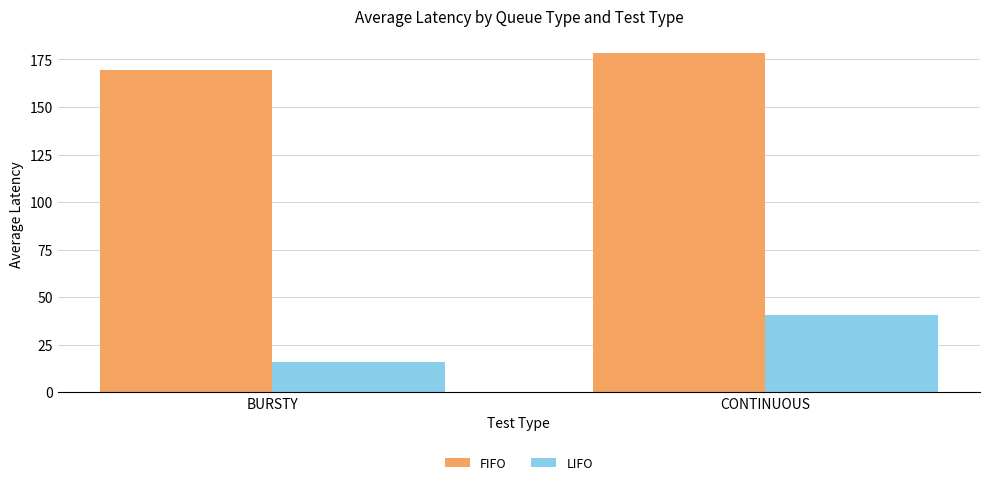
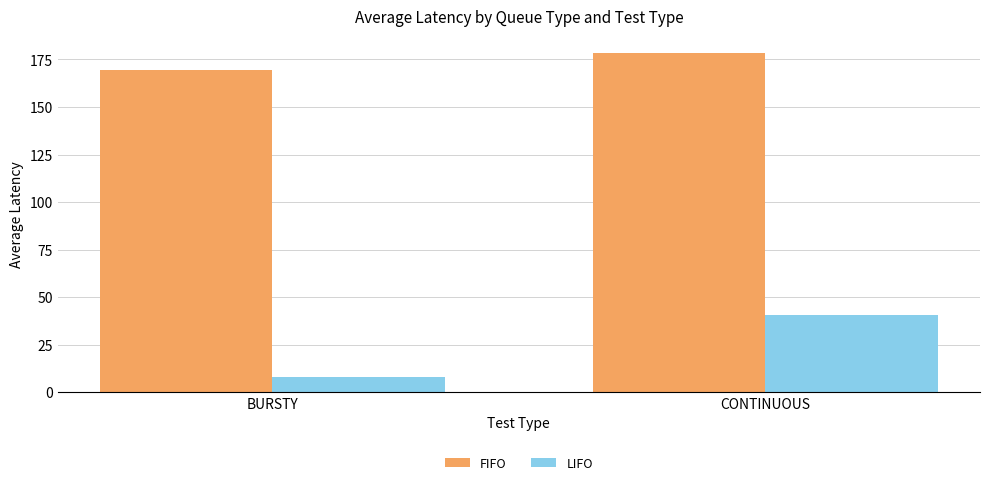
LIFO, BURSTY: 16 -> 8
